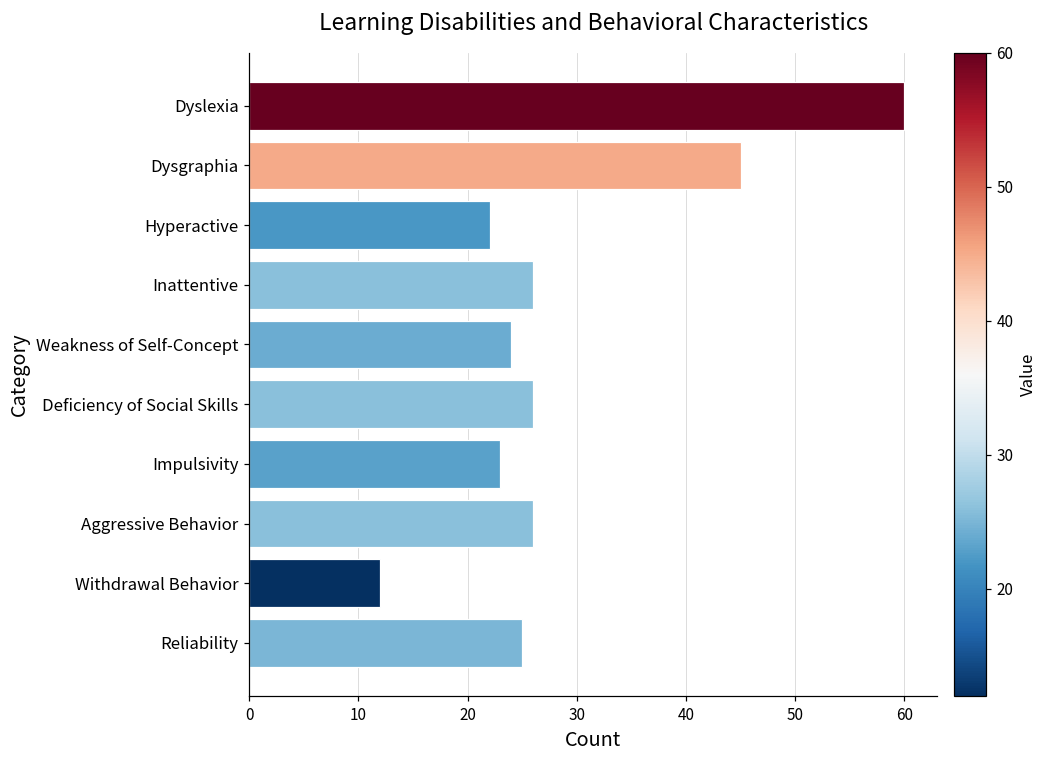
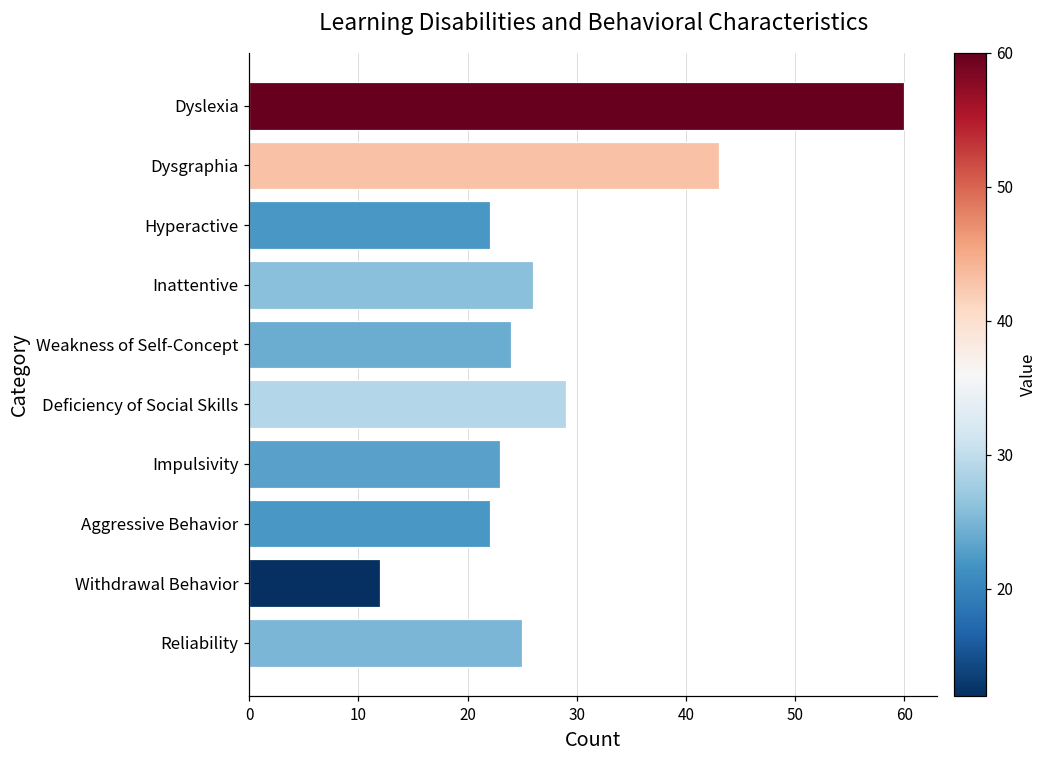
Dysgraphia: 45 -> 43
Deficiency of Social Skills: 26 -> 29
Aggressive Behavior: 26 -> 22
